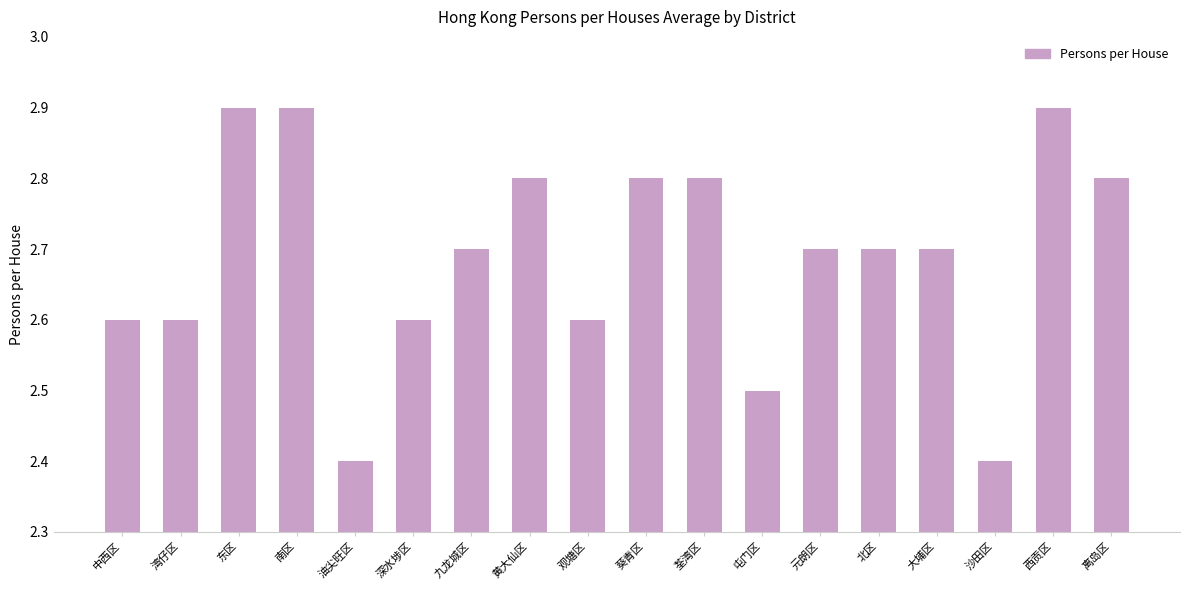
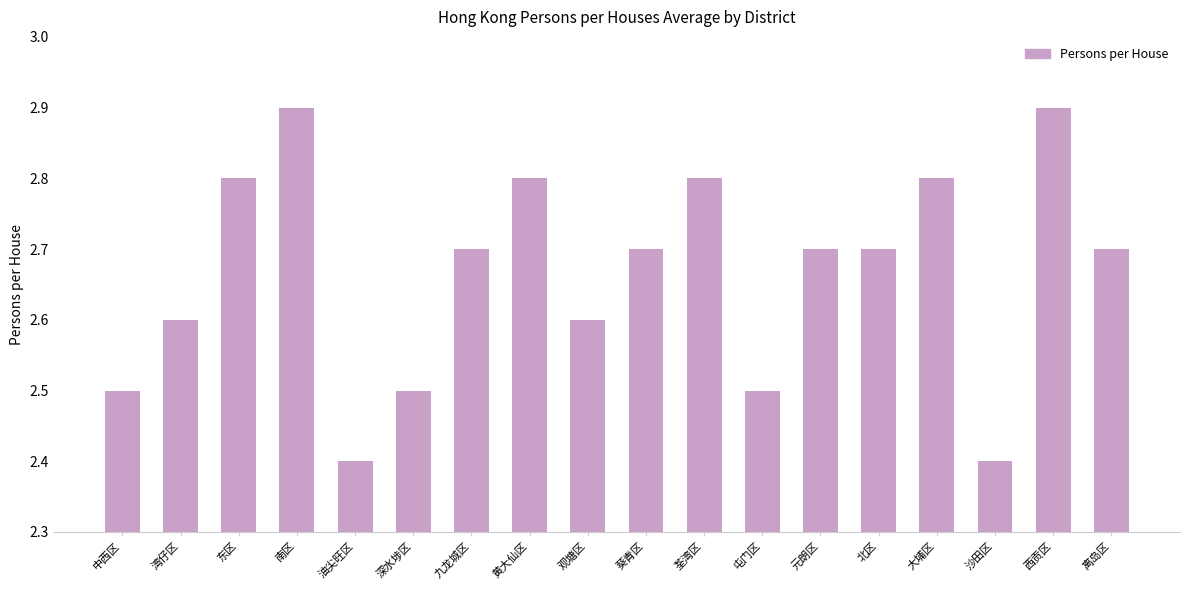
中西区: 2.6 -> 2.5
东区: 2.9 -> 2.8
深水埗区: 2.6 -> 2.5
葵青区: 2.8 -> 2.7
大埔区: 2.7 -> 2.8
离岛区: 2.8 -> 2.7
